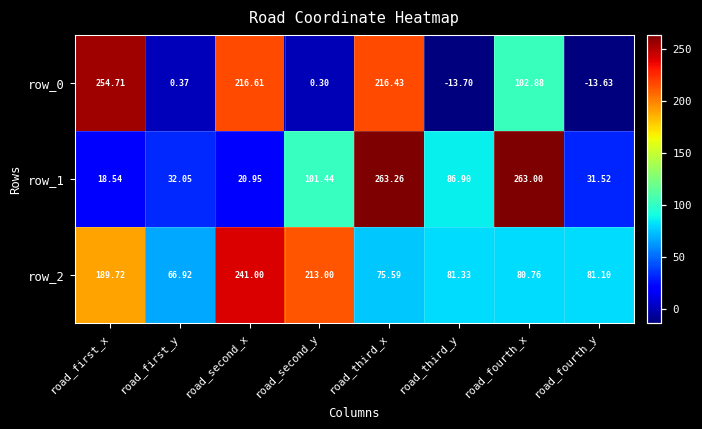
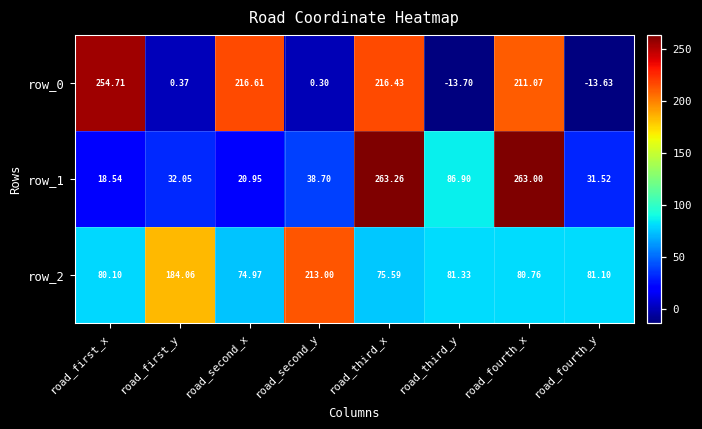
row_0, road_fourth_x: 102.88 -> 211.07
row_1, road_second_y: 101.44 -> 38.70
row_2, road_first_x: 189.72 -> 80.10
row_2, road_first_y: 66.92 -> 184.06
row_2, road_second_x: 241.00 -> 74.97
